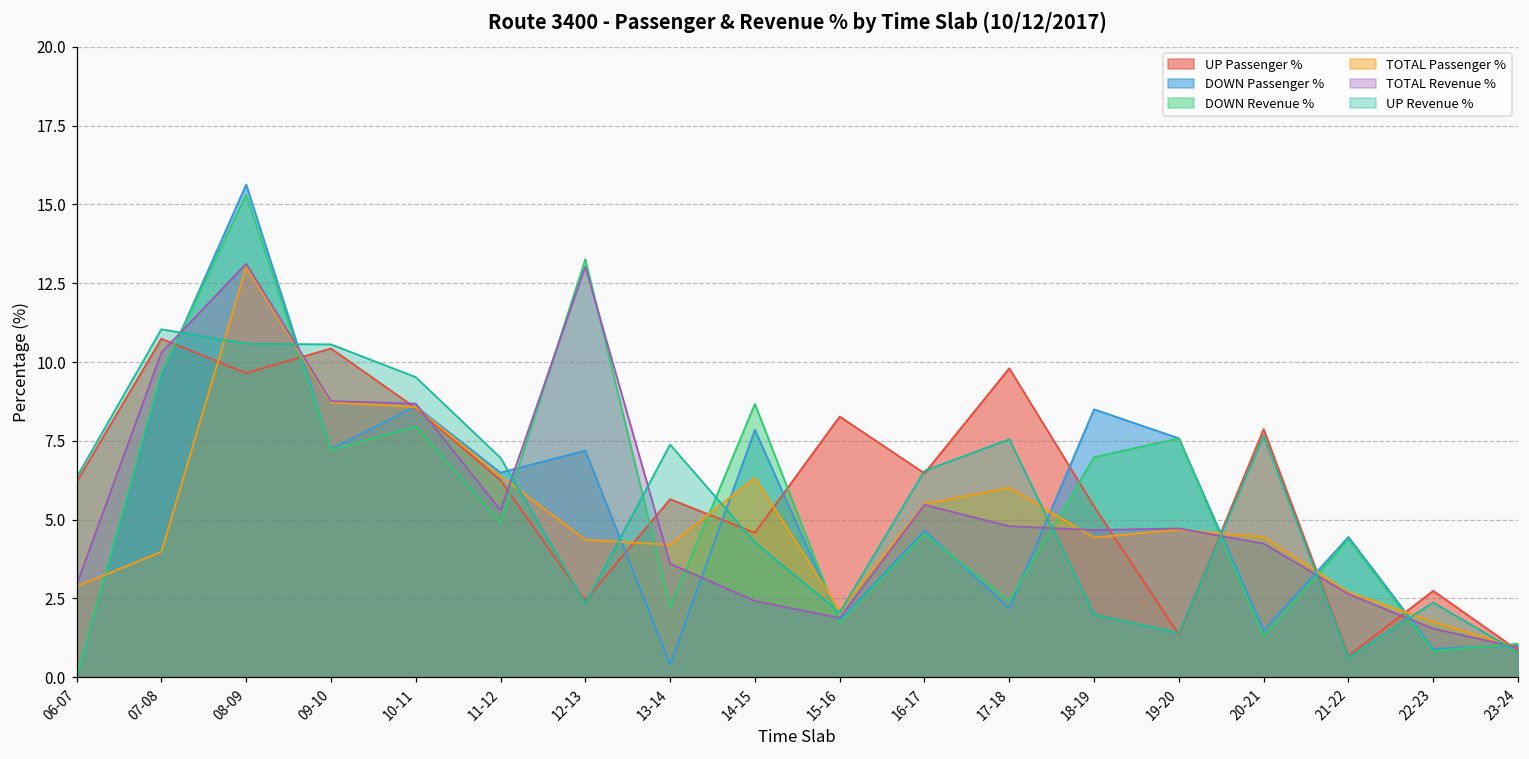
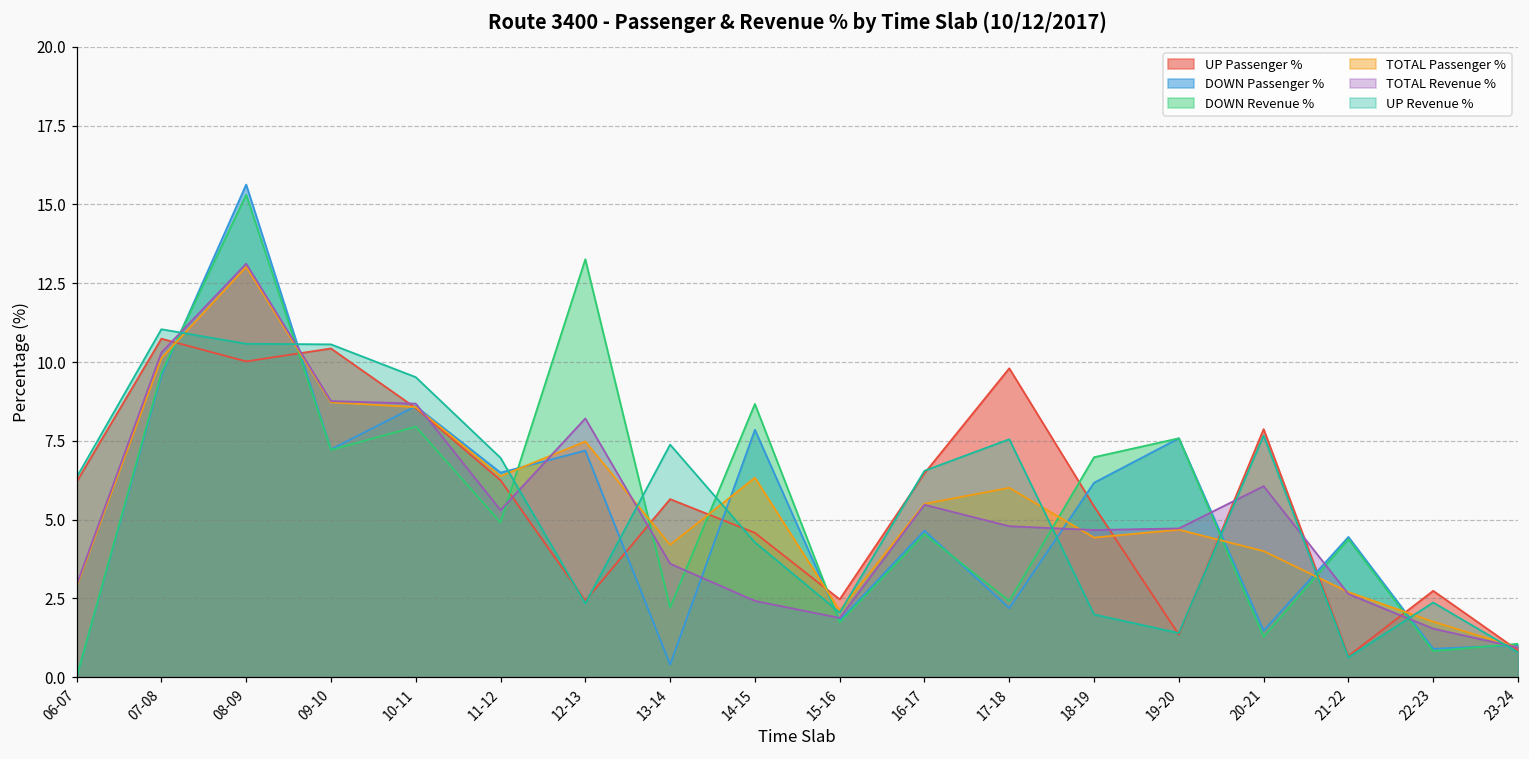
TOTAL Passenger %, 07-08: 4.0 -> 10.1
UP Passenger %, 08-09: 9.7 -> 10.0
TOTAL Passenger %, 12-13: 4.4 -> 7.5
TOTAL Revenue %, 12-13: 13.0 -> 8.2
UP Passenger %, 15-16: 8.3 -> 2.5
DOWN Passenger %, 18-19: 8.5 -> 6.2
TOTAL Passenger %, 20-21: 4.5 -> 4.0
TOTAL Revenue %, 20-21: 4.2 -> 6.1
